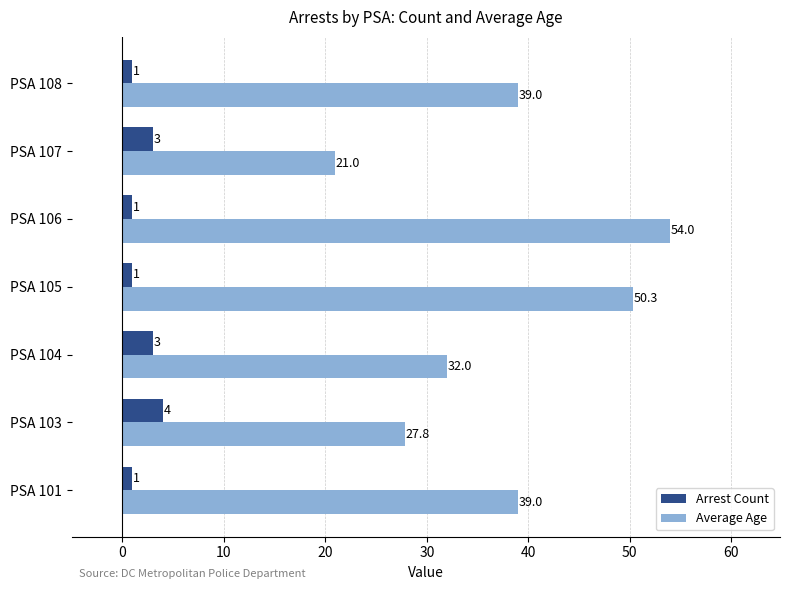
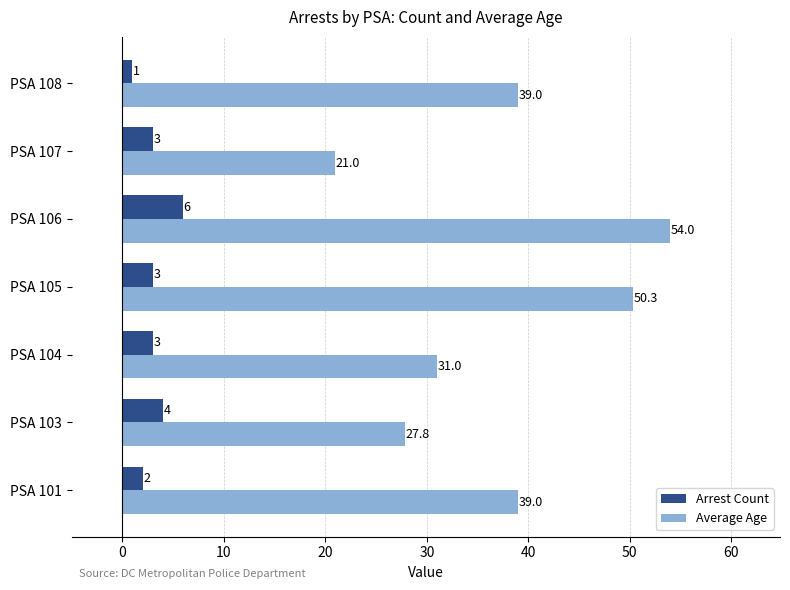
Arrest Count, PSA 106: 1 -> 6
Arrest Count, PSA 105: 1 -> 3
Average Age, PSA 104: 32.0 -> 31.0
Arrest Count, PSA 101: 1 -> 2
